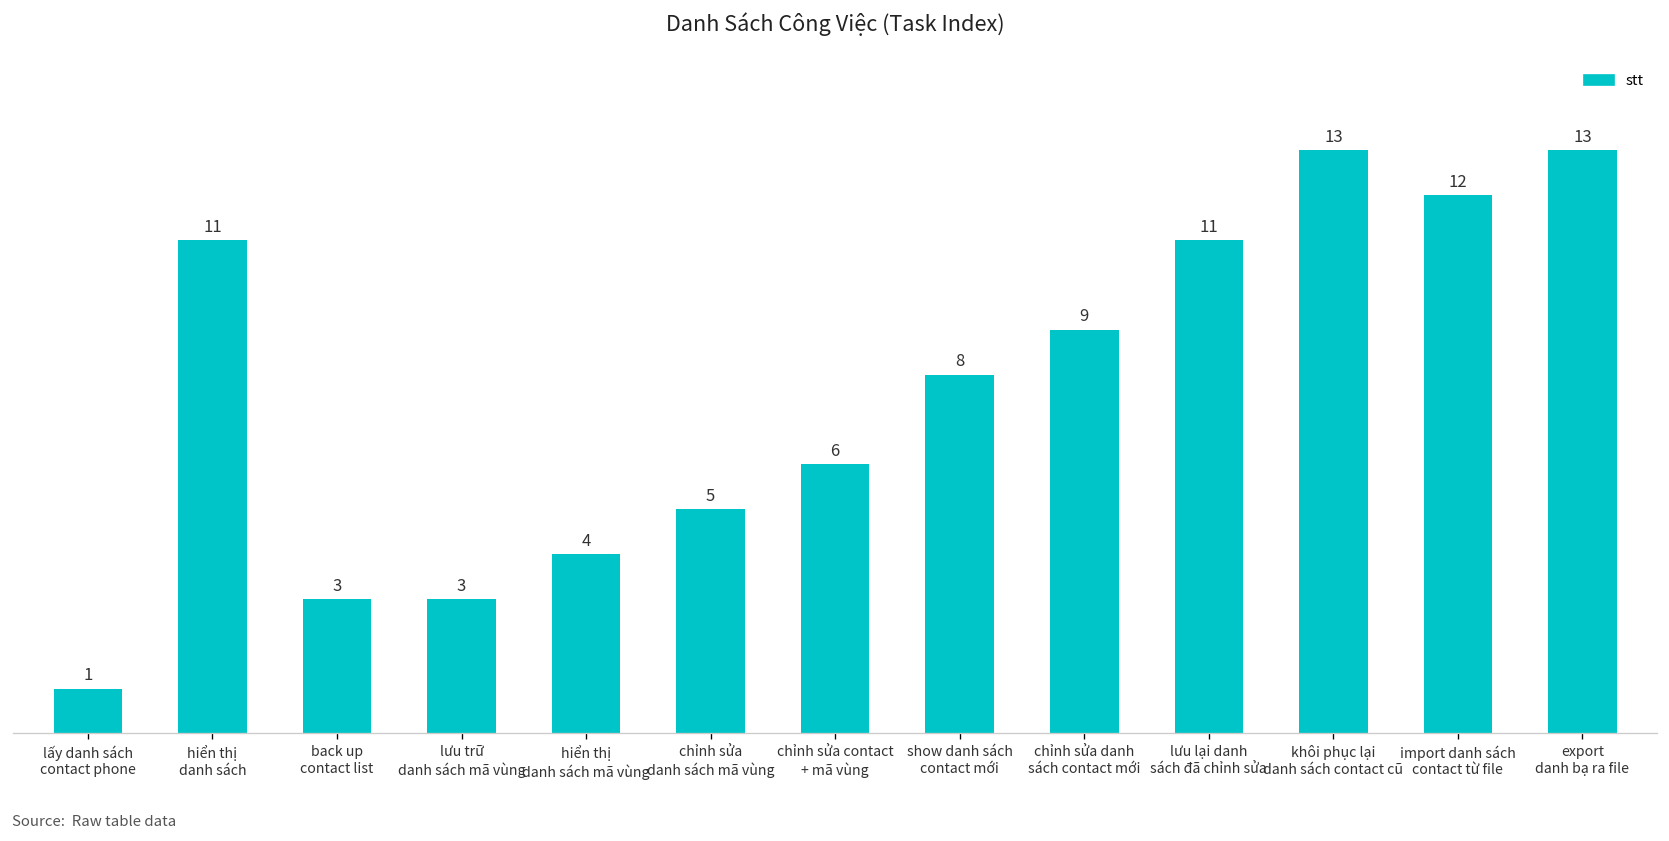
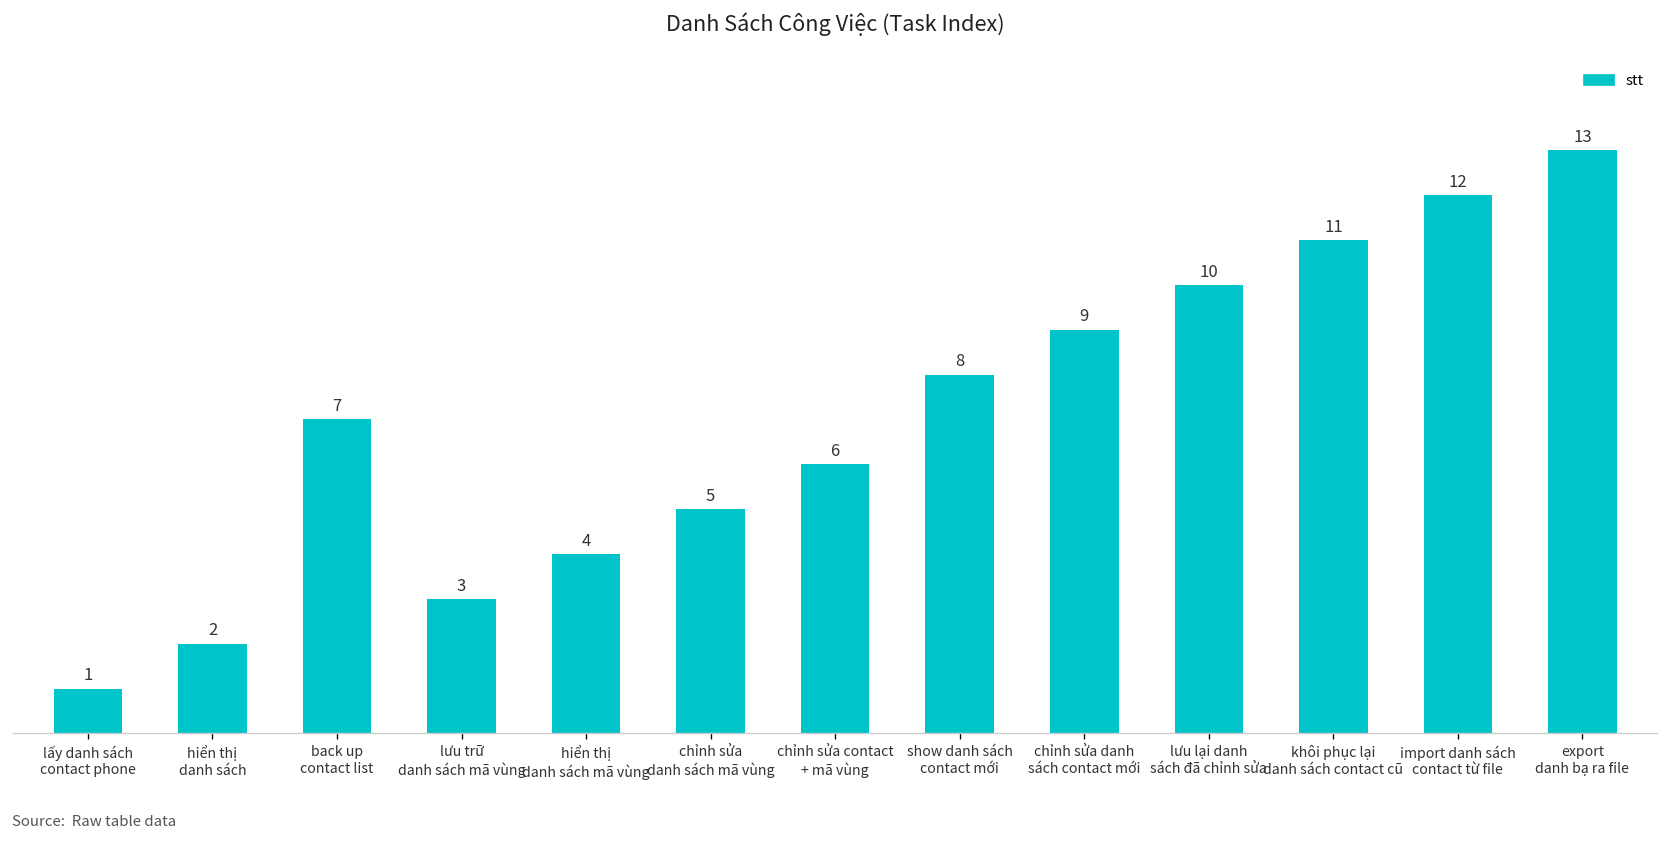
hiển thị danh sách: 11 -> 2
back up contact list: 3 -> 7
lưu lại danh sách đã chỉnh sửa: 11 -> 10
khôi phục lại danh sách contact cũ: 13 -> 11
